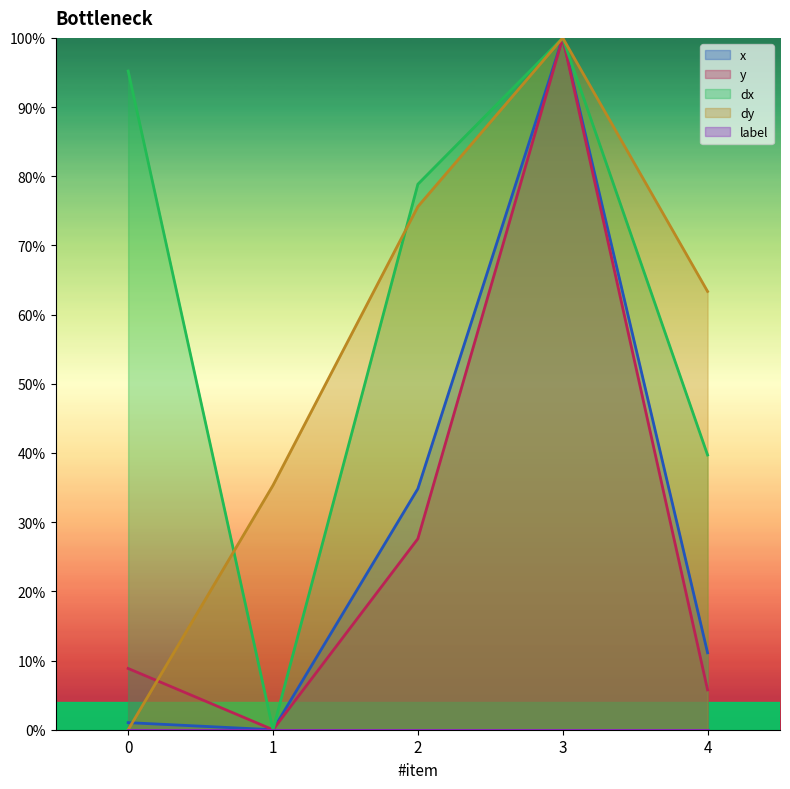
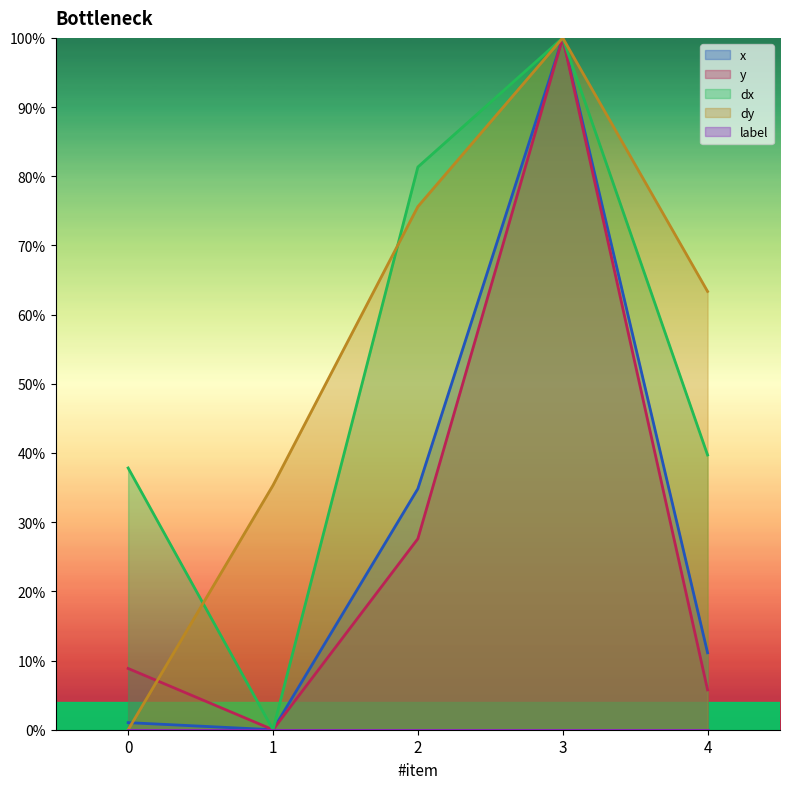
dx, 0: 95% -> 38%
dx, 2: 79% -> 81%
